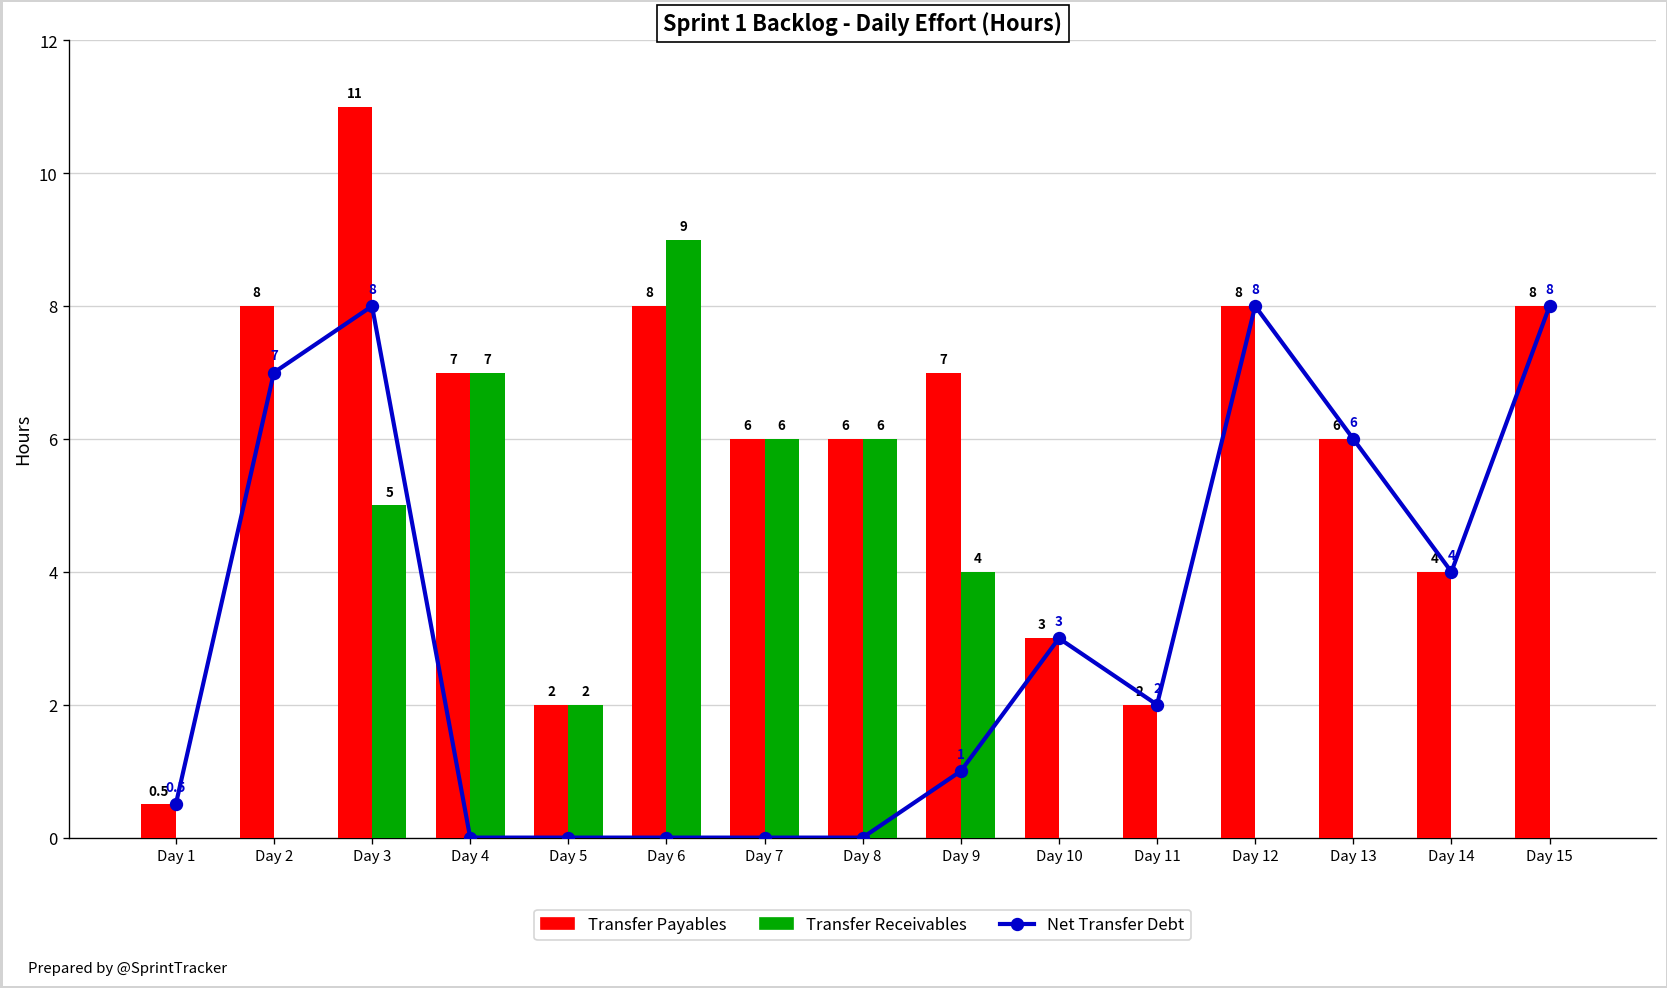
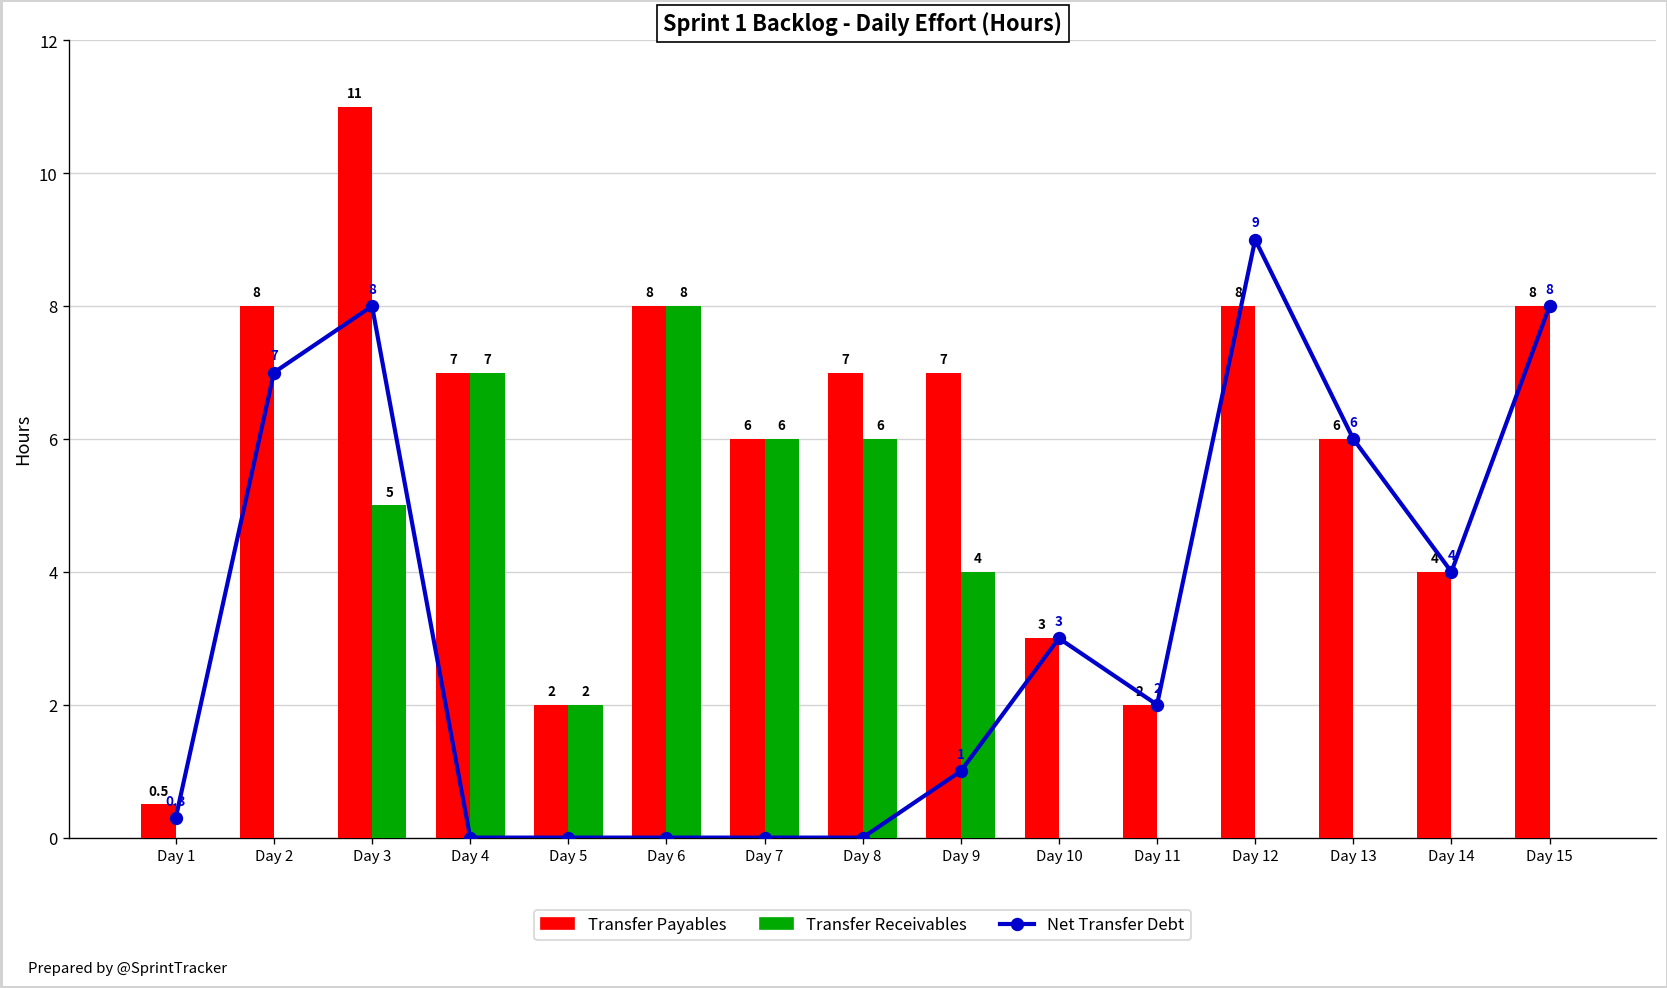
Net Transfer Debt, Day 1: 0.5 -> 0.3
Transfer Receivables, Day 6: 9 -> 8
Transfer Payables, Day 8: 6 -> 7
Net Transfer Debt, Day 12: 8 -> 9
